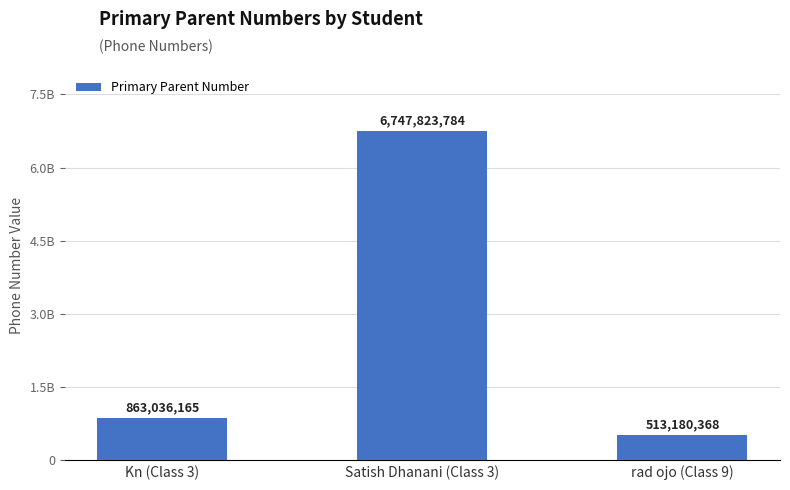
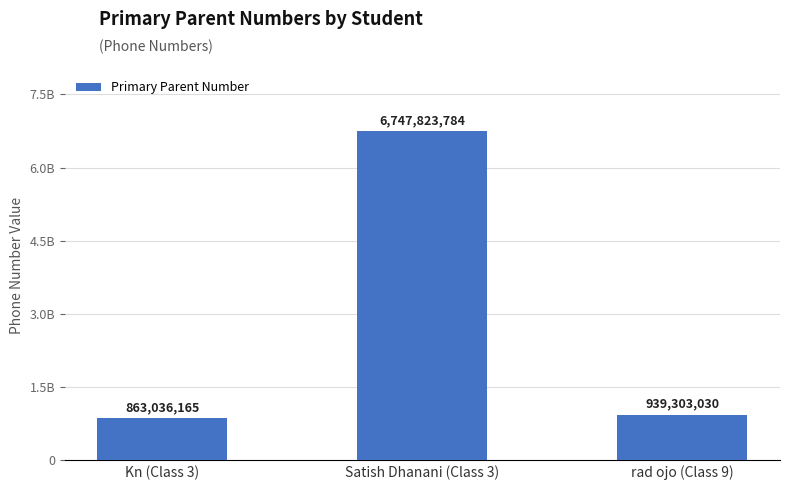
rad ojo (Class 9): 513,180,368 -> 939,303,030
